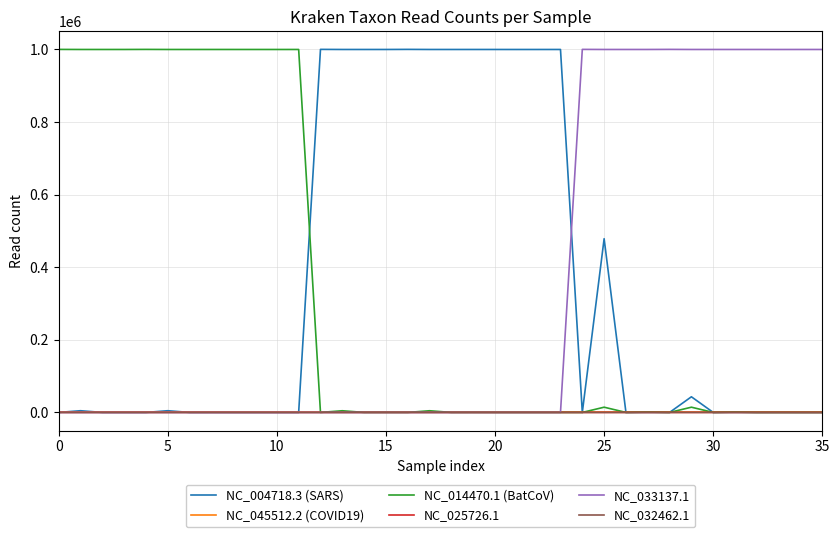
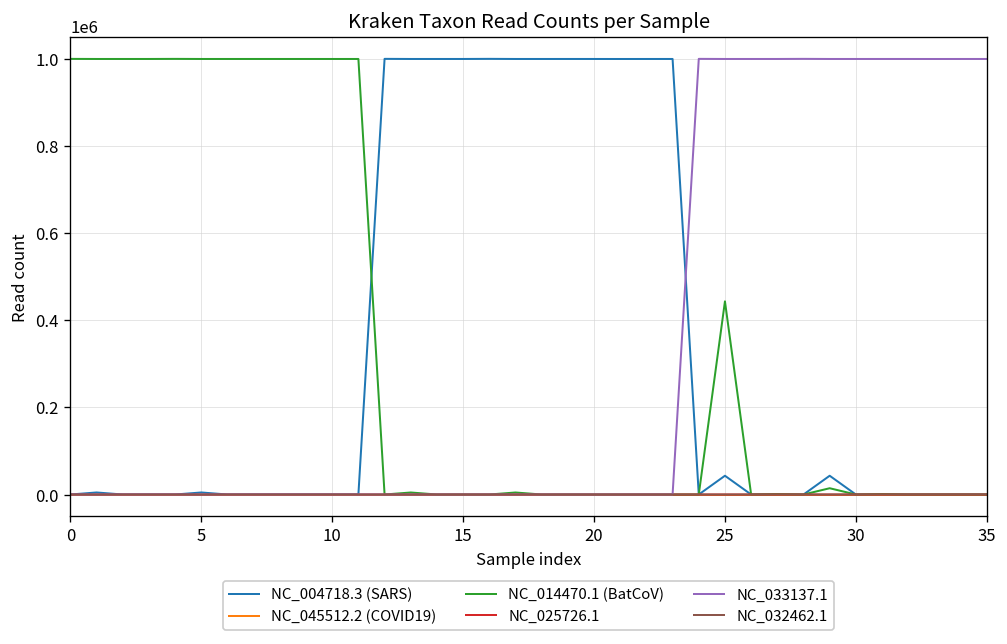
NC_004718.3 (SARS), 25: 480000 -> 40000
NC_014470.1 (BatCoV), 25: 10000 -> 440000
